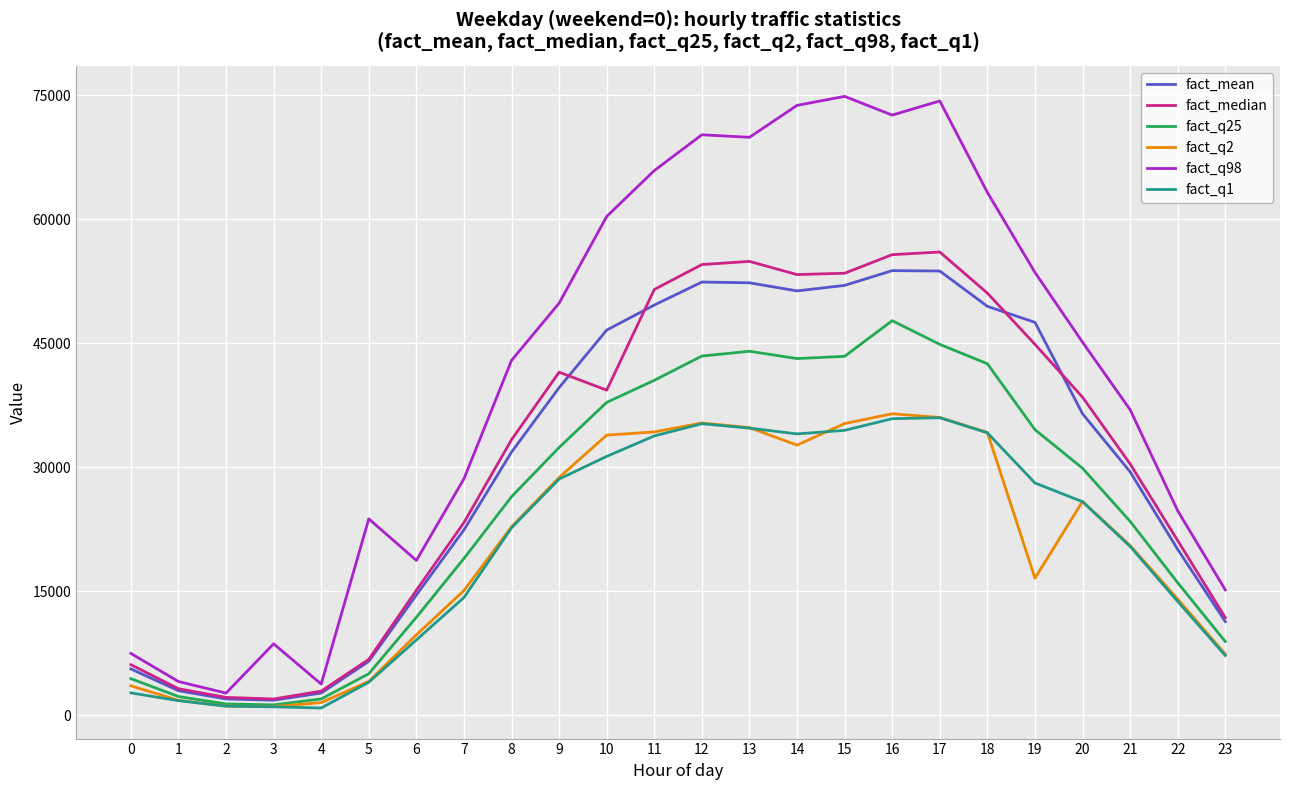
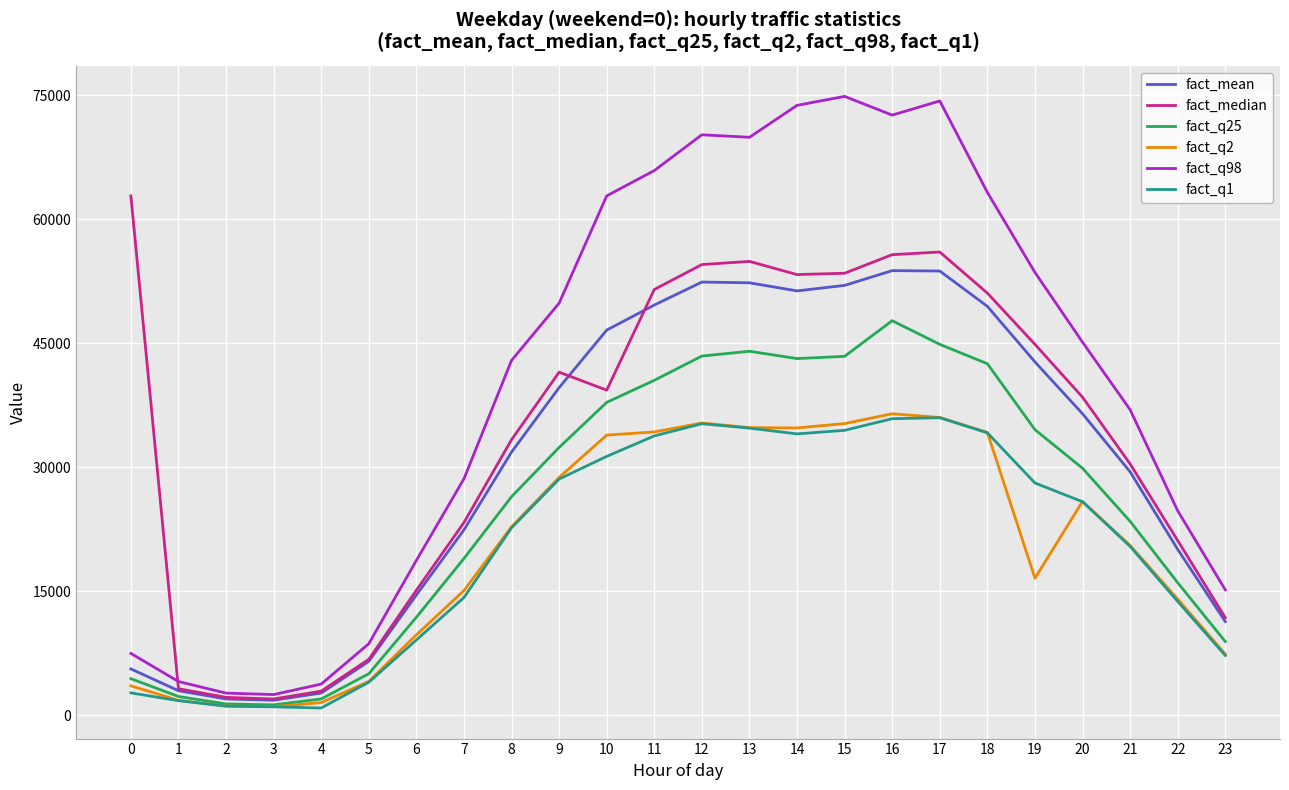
fact_median, 0: 6000 -> 63000
fact_q98, 3: 9000 -> 2000
fact_q98, 5: 24000 -> 9000
fact_q98, 10: 60000 -> 63000
fact_q2, 14: 33000 -> 35000
fact_mean, 19: 48000 -> 43000
